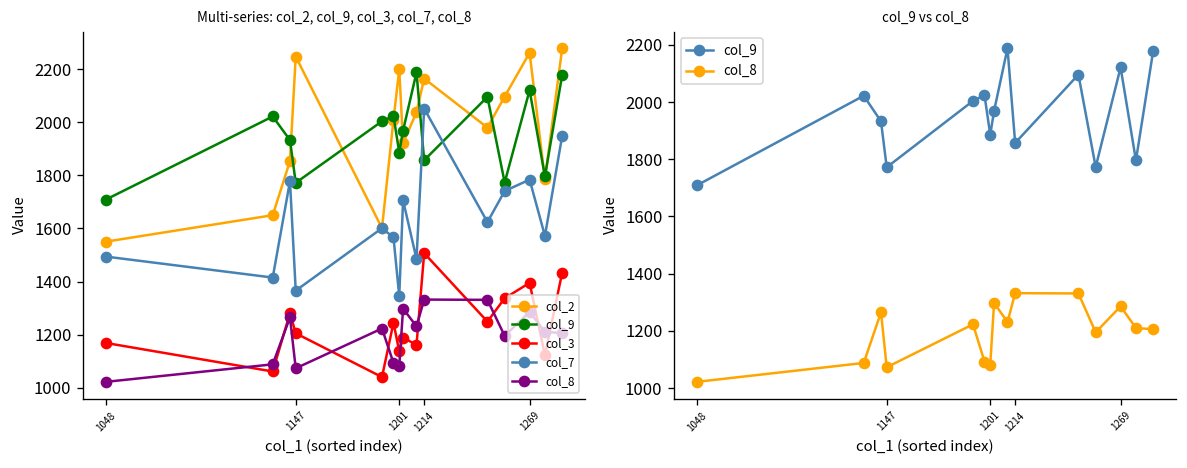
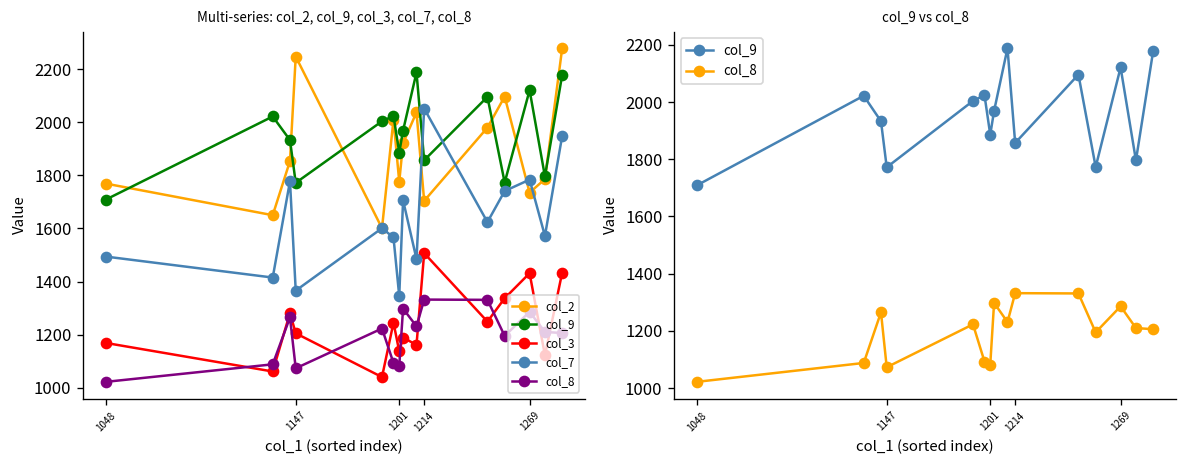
Multi-series: col_2, col_9, col_3, col_7, col_8, col_2, 1048: 1550 -> 1770
Multi-series: col_2, col_9, col_3, col_7, col_8, col_2, 1201: 2200 -> 1780
Multi-series: col_2, col_9, col_3, col_7, col_8, col_2, 1214: 2170 -> 1700
Multi-series: col_2, col_9, col_3, col_7, col_8, col_2, 1269: 2260 -> 1740
Multi-series: col_2, col_9, col_3, col_7, col_8, col_3, 1269: 1400 -> 1430
